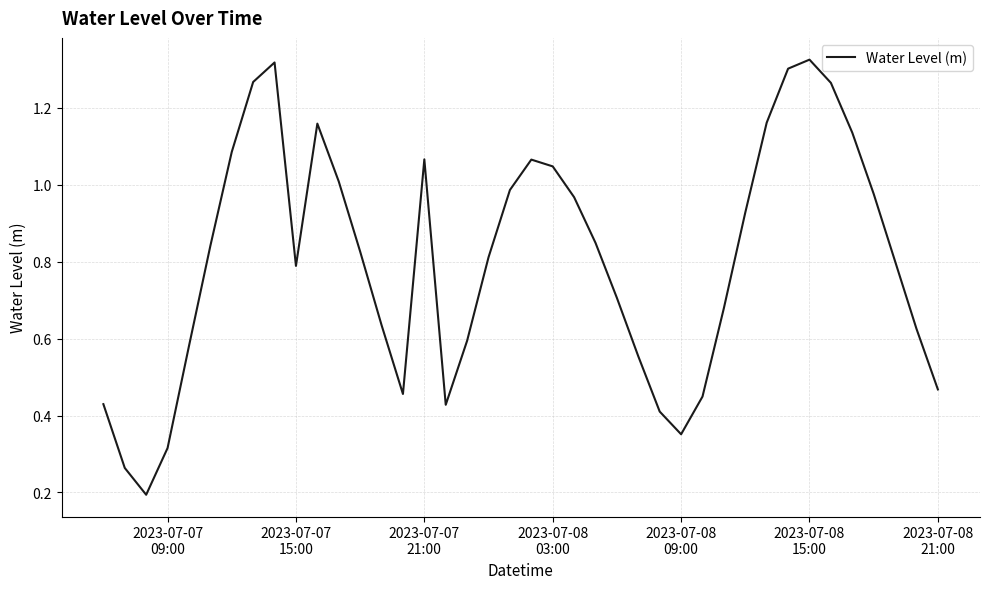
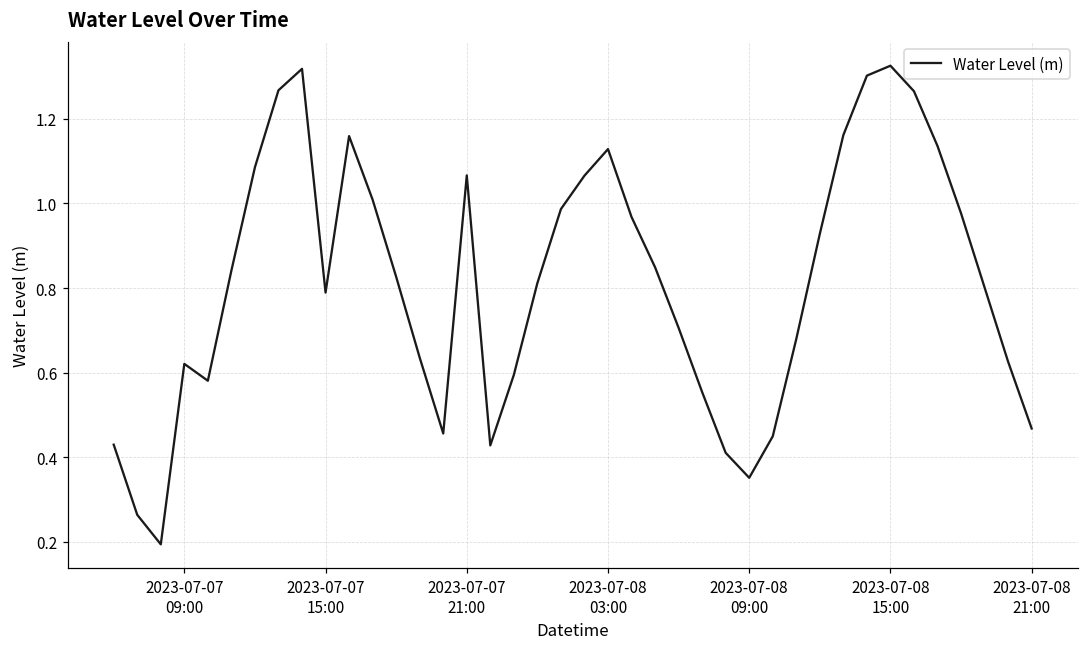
2023-07-07 09:00: 0.32 -> 0.62
2023-07-08 03:00: 1.05 -> 1.13
